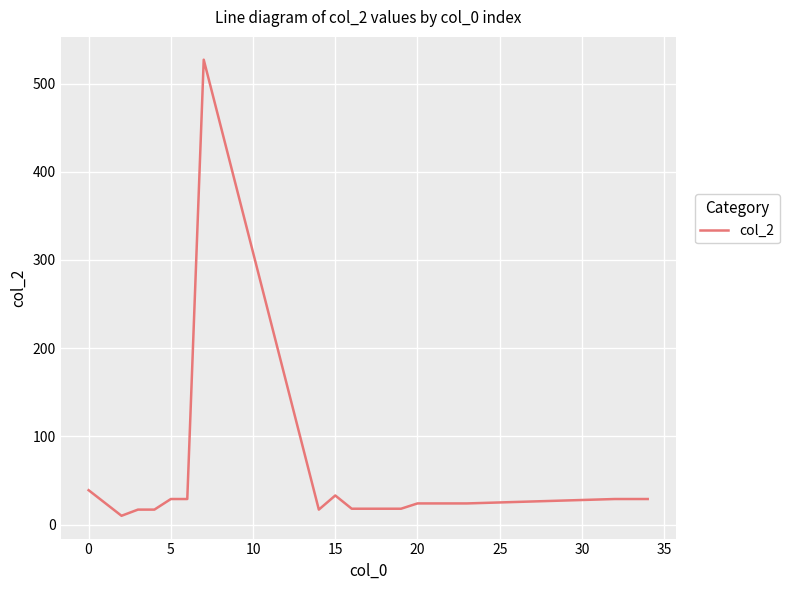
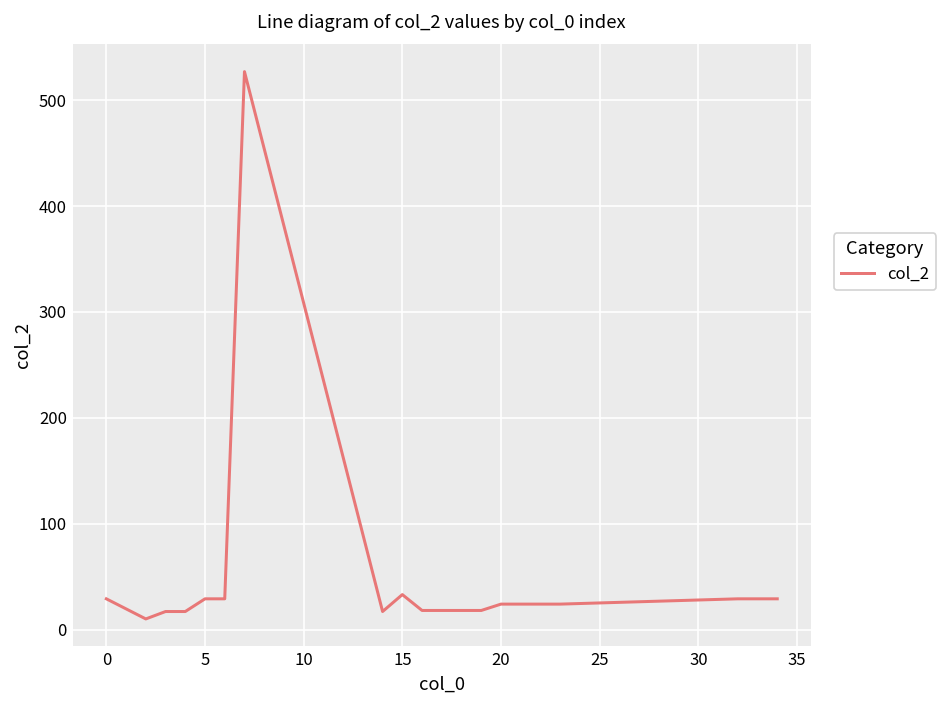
0: 40 -> 30
